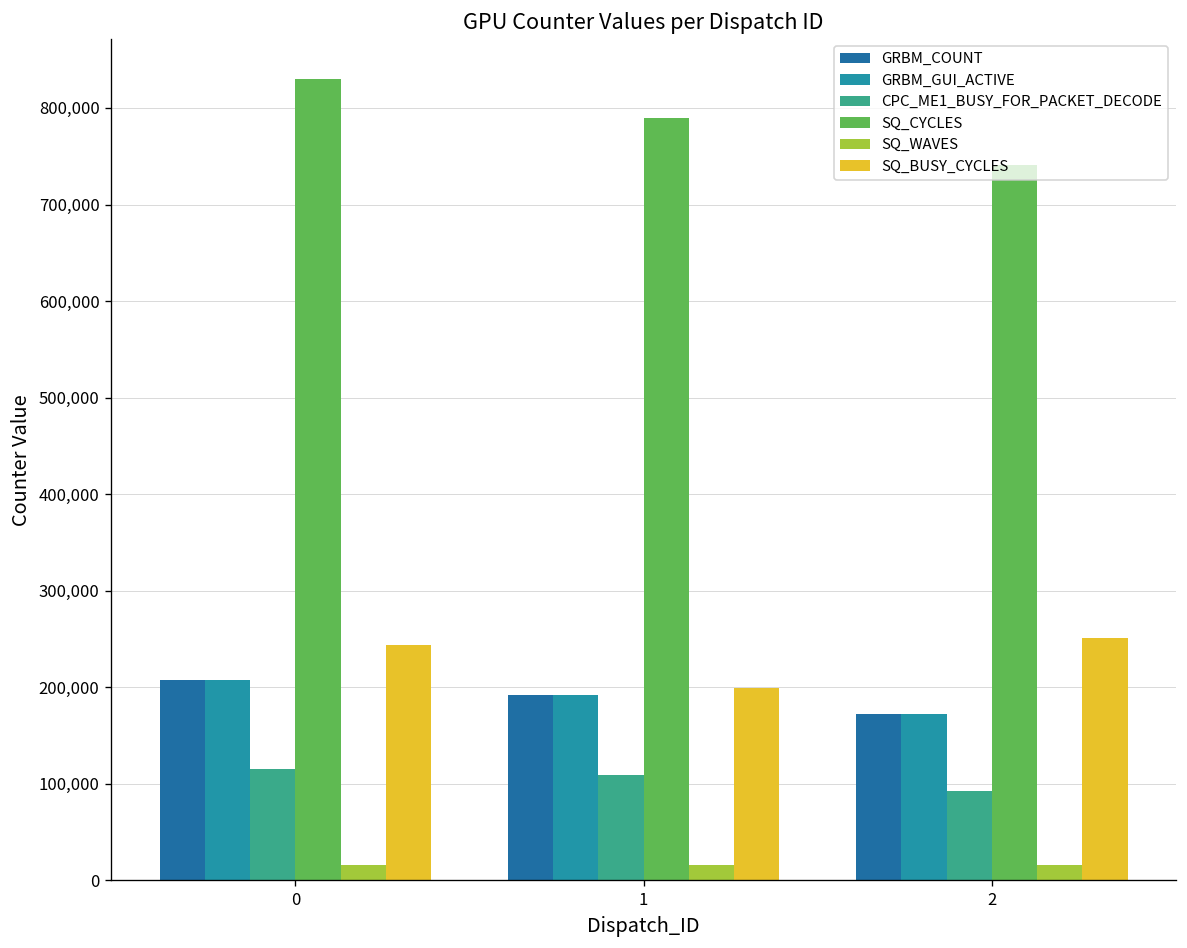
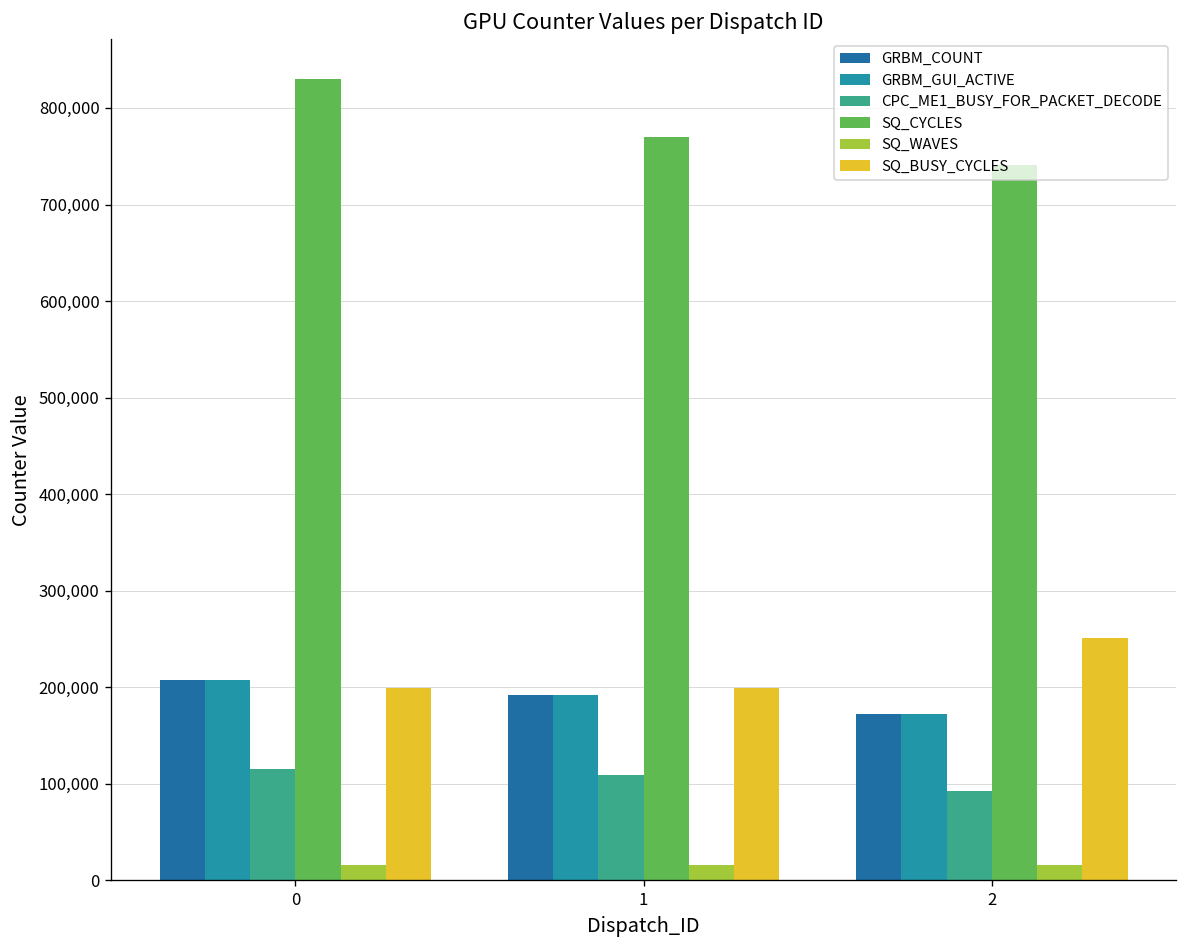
SQ_BUSY_CYCLES, 0: 240,000 -> 200,000
SQ_CYCLES, 1: 790,000 -> 770,000
